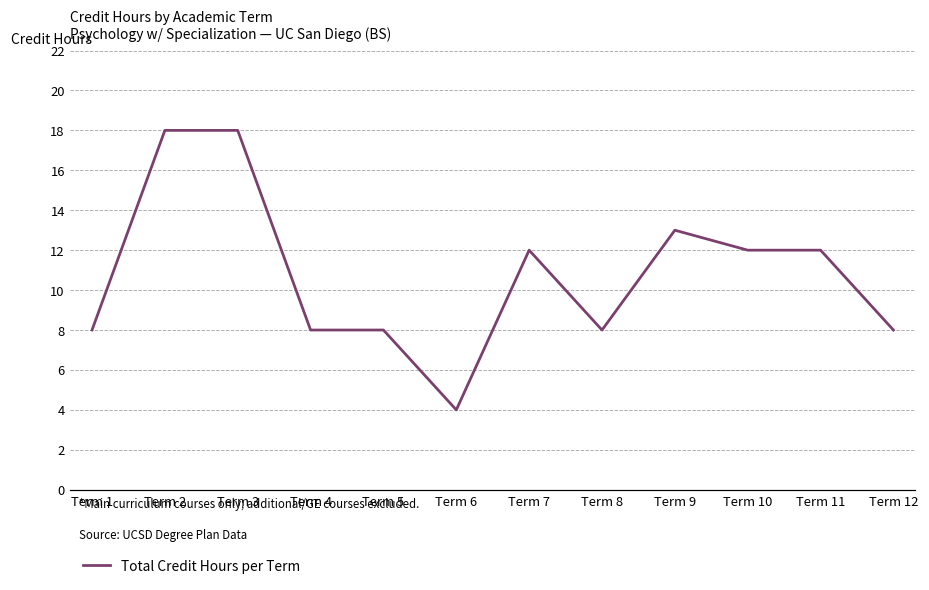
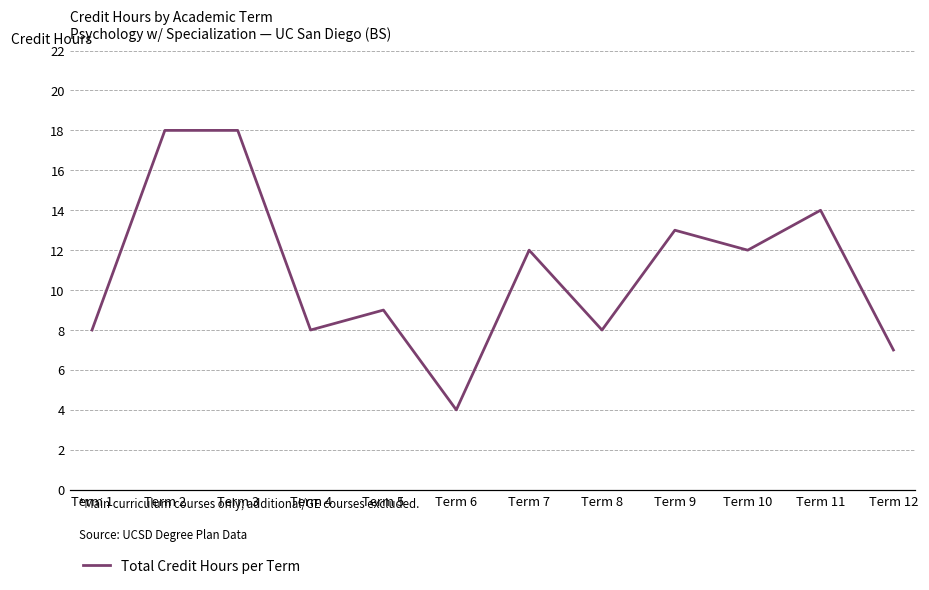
Term 5: 8 -> 9
Term 11: 12 -> 14
Term 12: 8 -> 7
